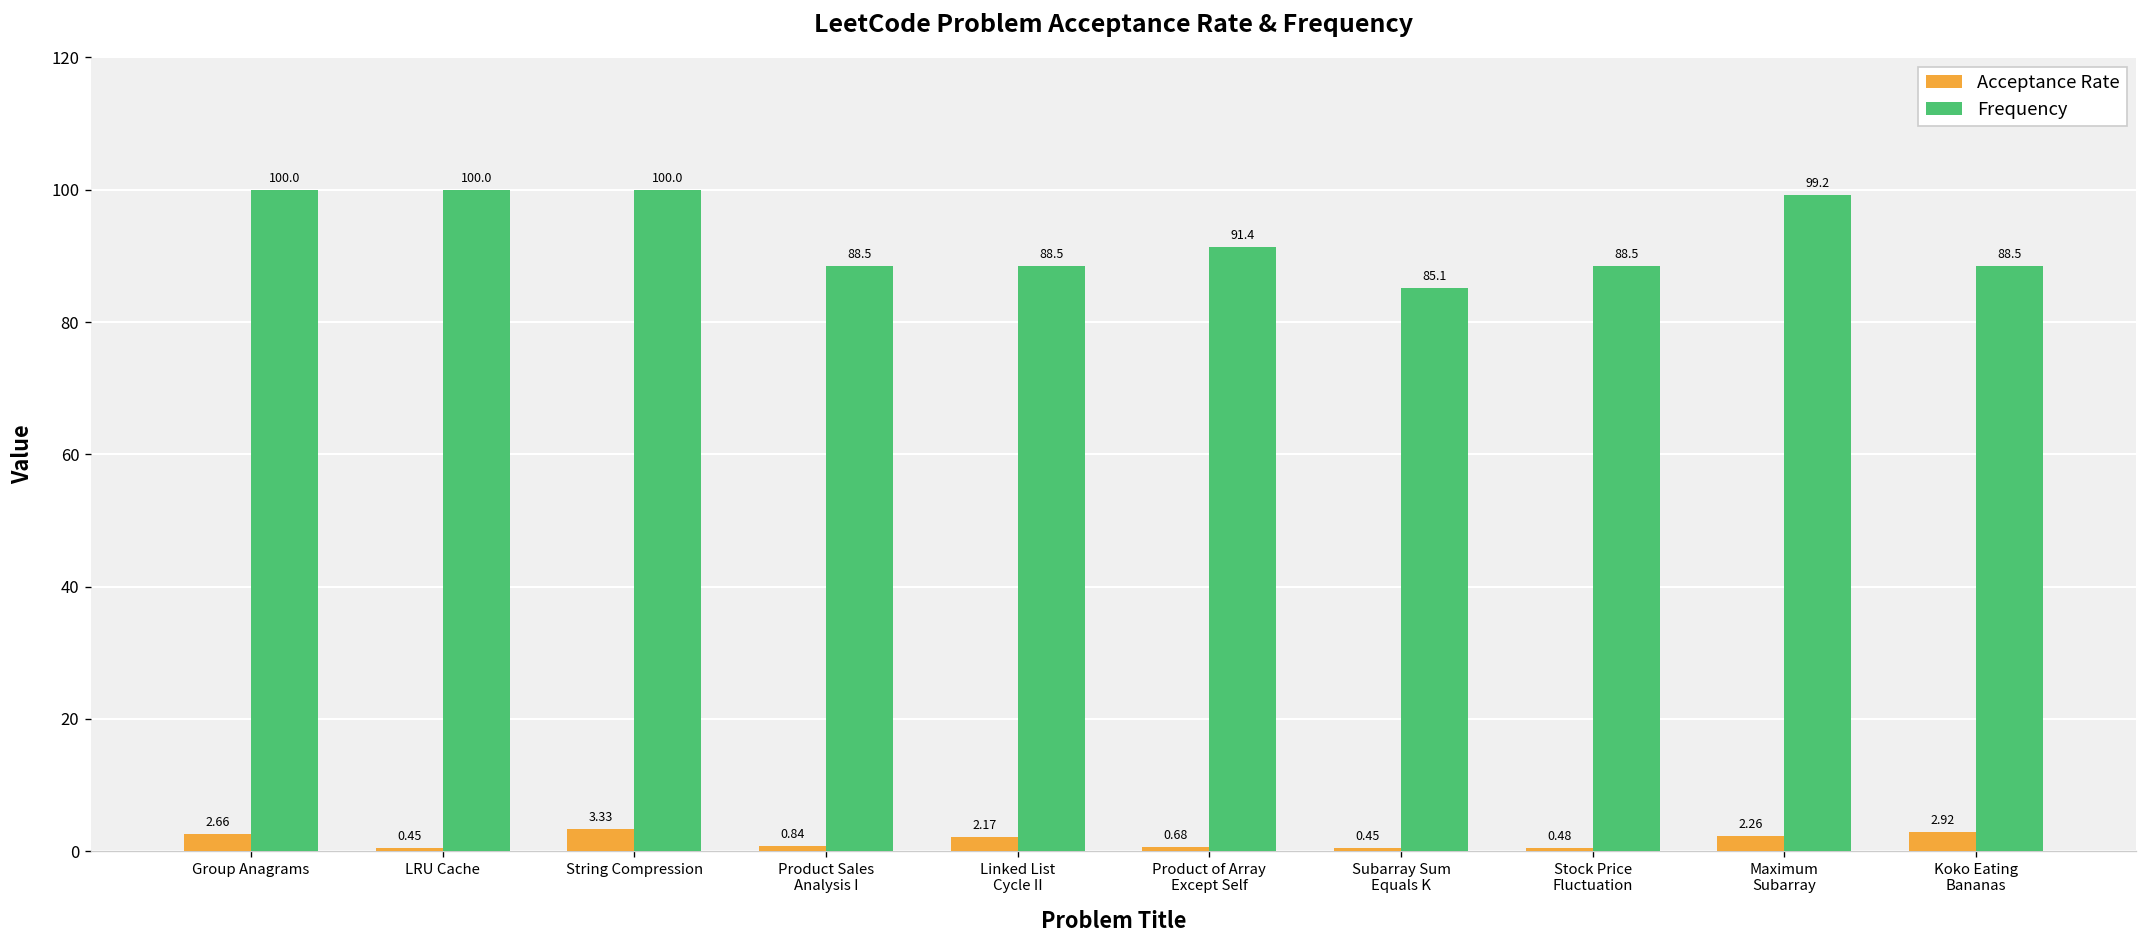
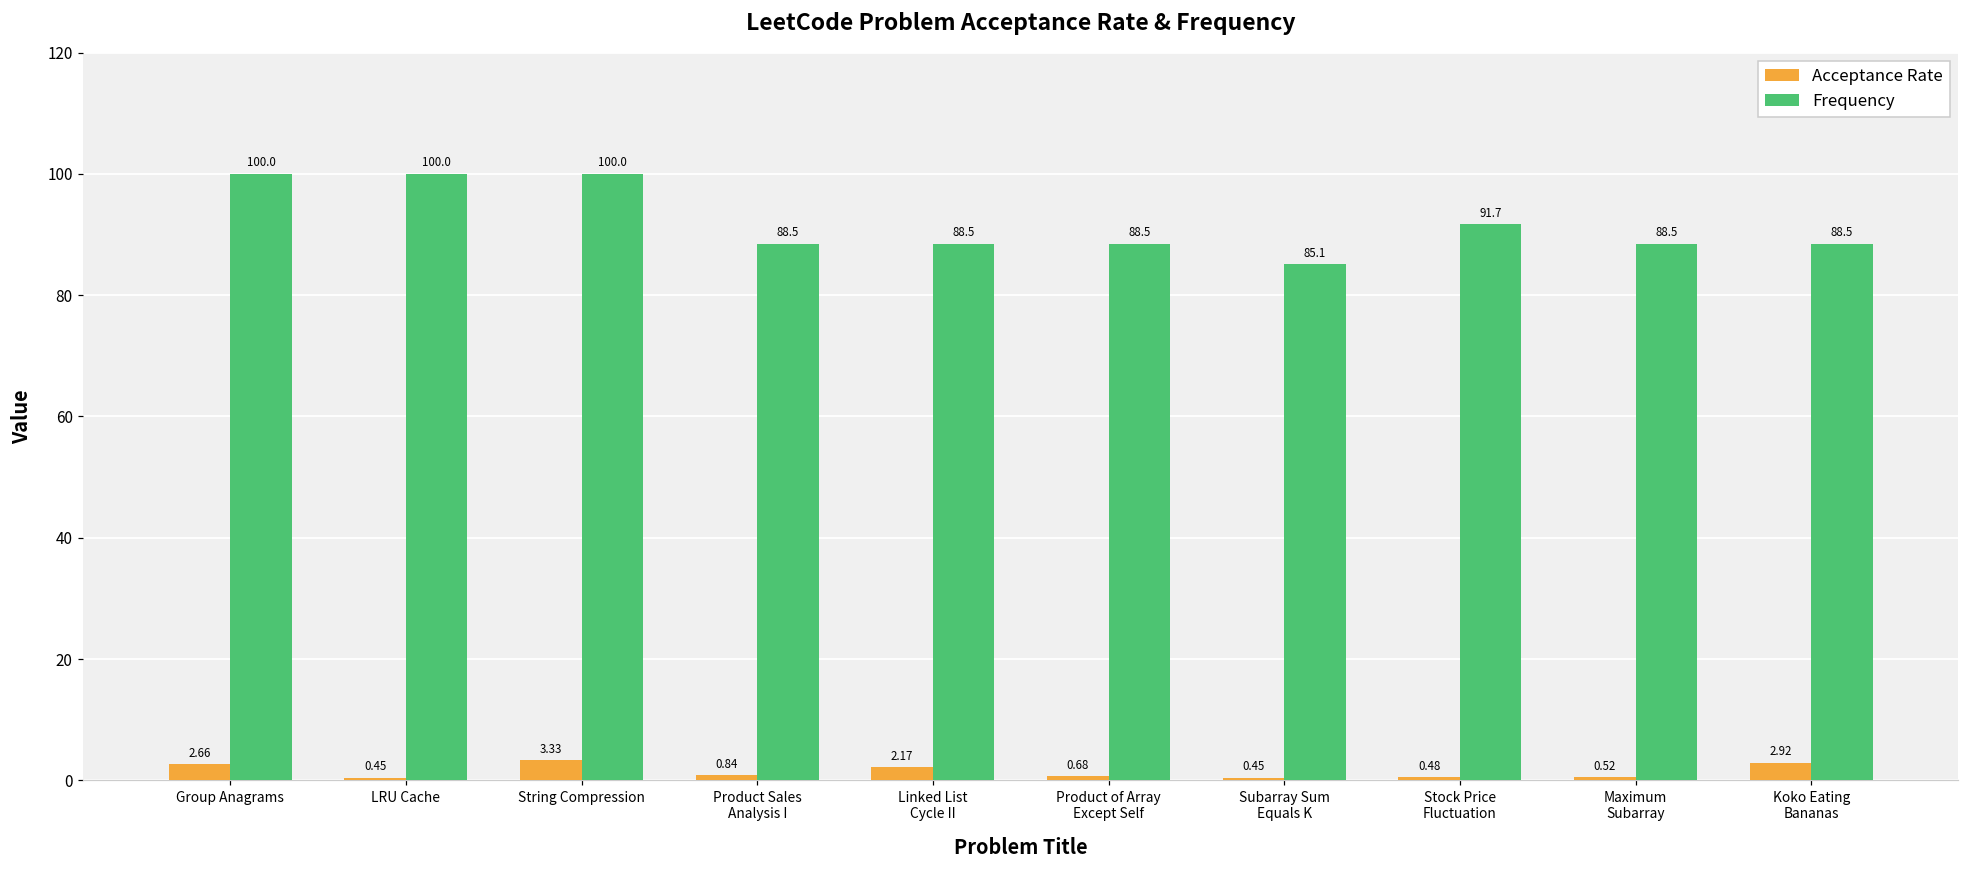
Frequency, Product of Array Except Self: 91.4 -> 88.5
Frequency, Stock Price Fluctuation: 88.5 -> 91.7
Acceptance Rate, Maximum Subarray: 2.26 -> 0.52
Frequency, Maximum Subarray: 99.2 -> 88.5
